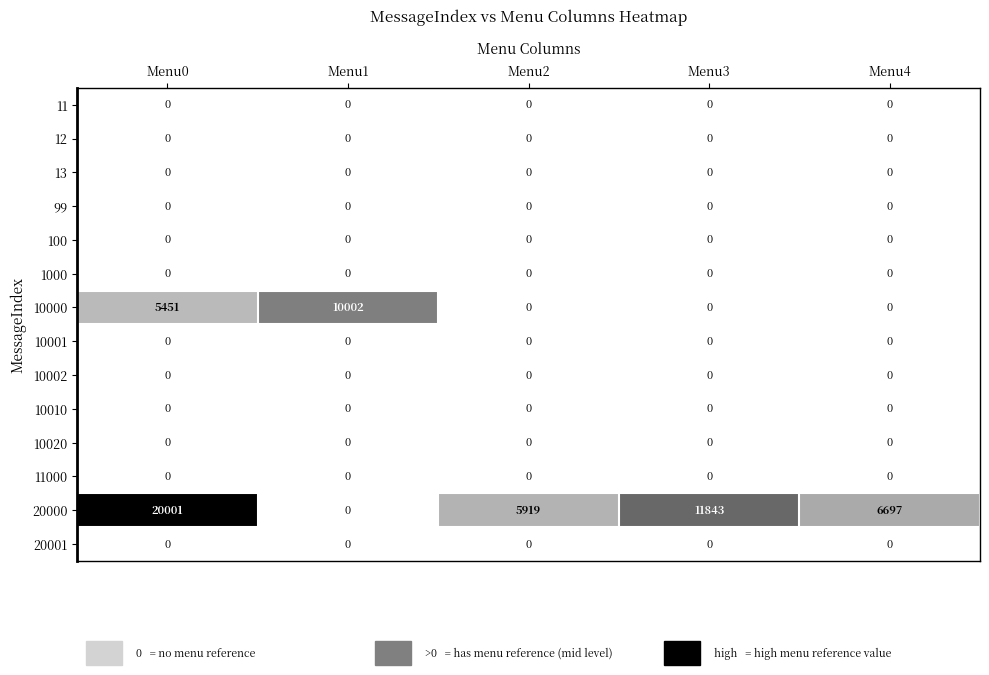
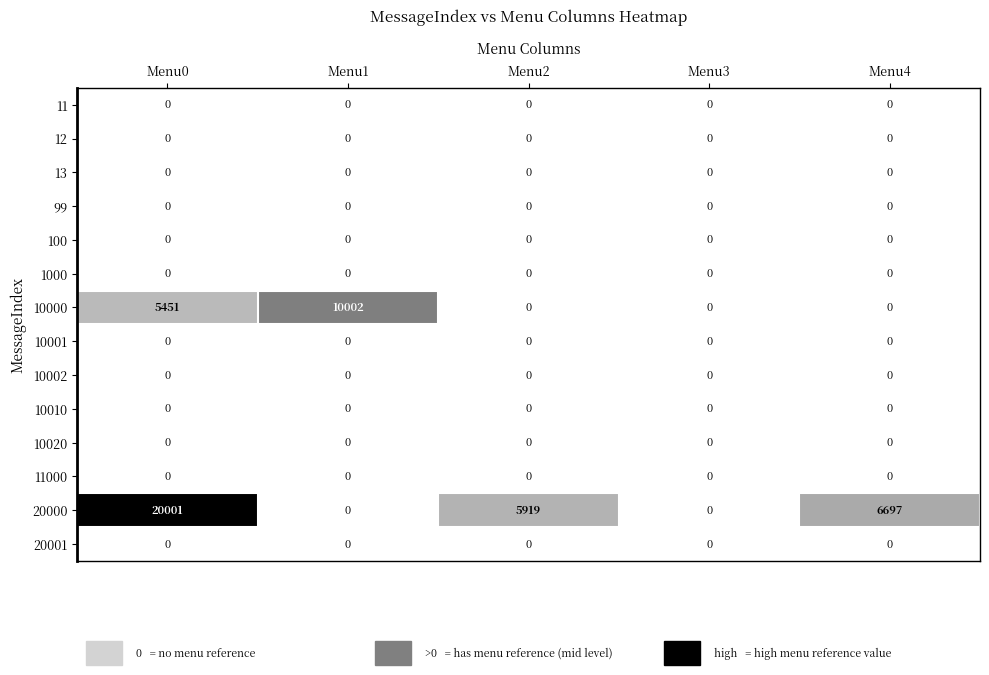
20000, Menu3: 11843 -> 0
